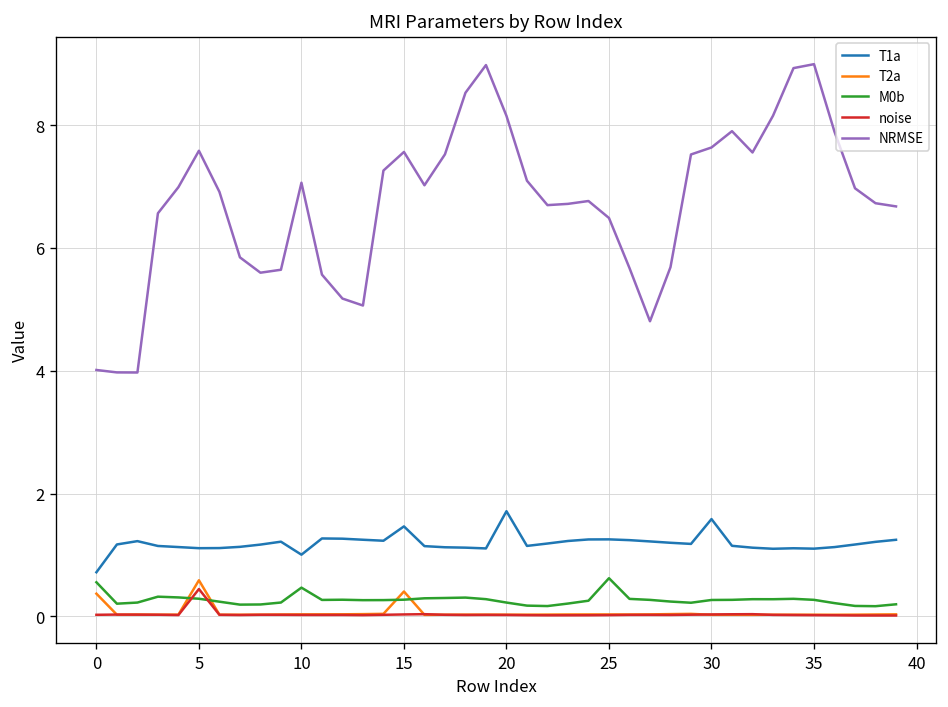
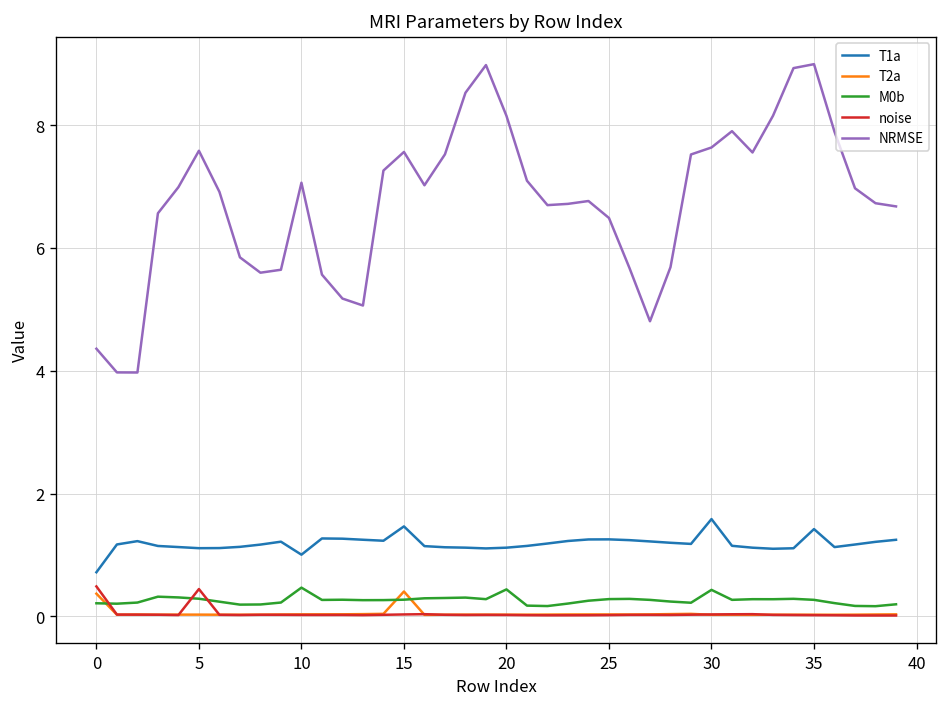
M0b, 0: 0.6 -> 0.2
noise, 0: 0.0 -> 0.5
NRMSE, 0: 4.0 -> 4.4
T2a, 5: 0.6 -> 0.0
T1a, 20: 1.7 -> 1.1
M0b, 20: 0.2 -> 0.4
M0b, 25: 0.6 -> 0.3
M0b, 30: 0.3 -> 0.4
T1a, 35: 1.1 -> 1.4
